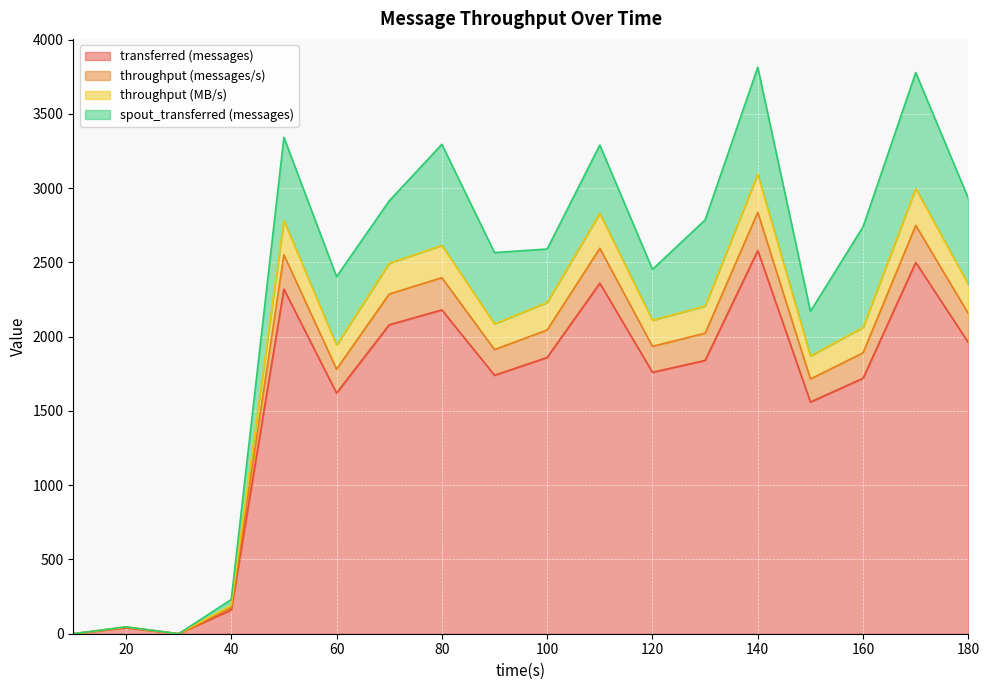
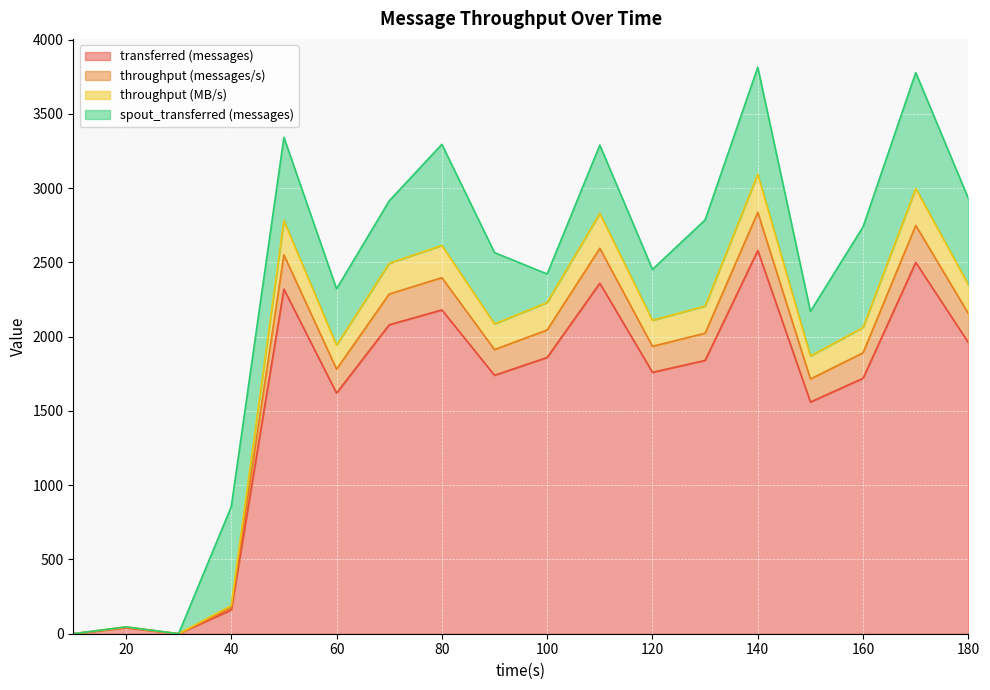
spout_transferred (messages), 40: 40 -> 670
spout_transferred (messages), 60: 460 -> 380
spout_transferred (messages), 100: 360 -> 190
